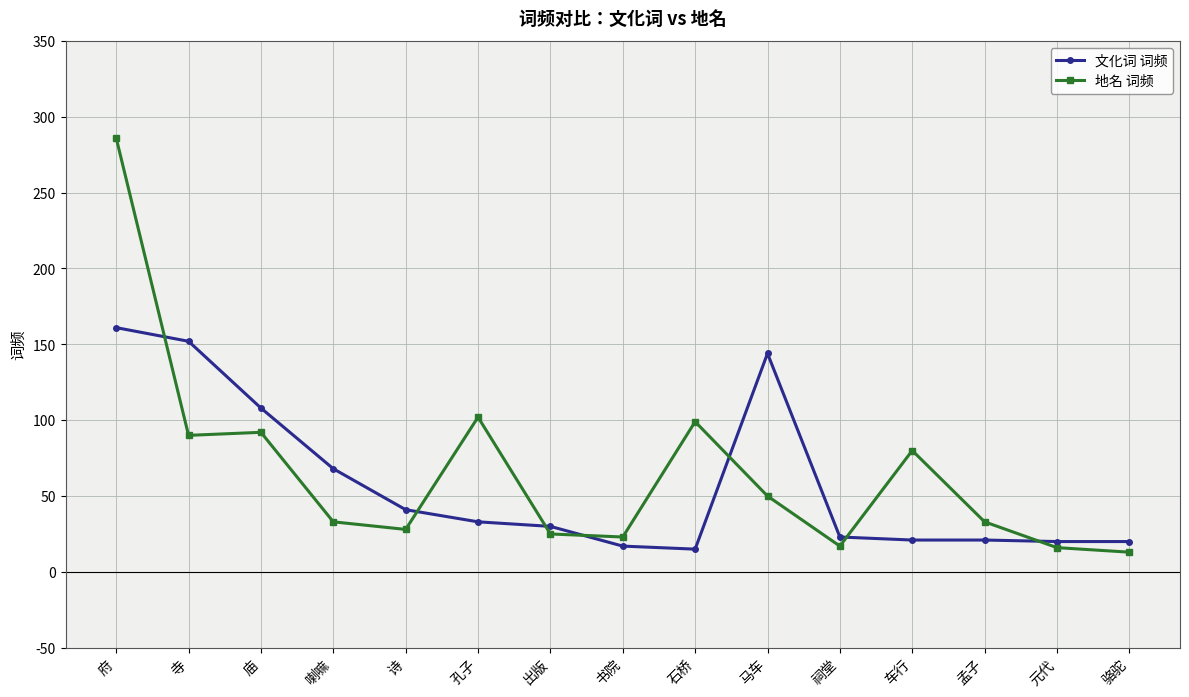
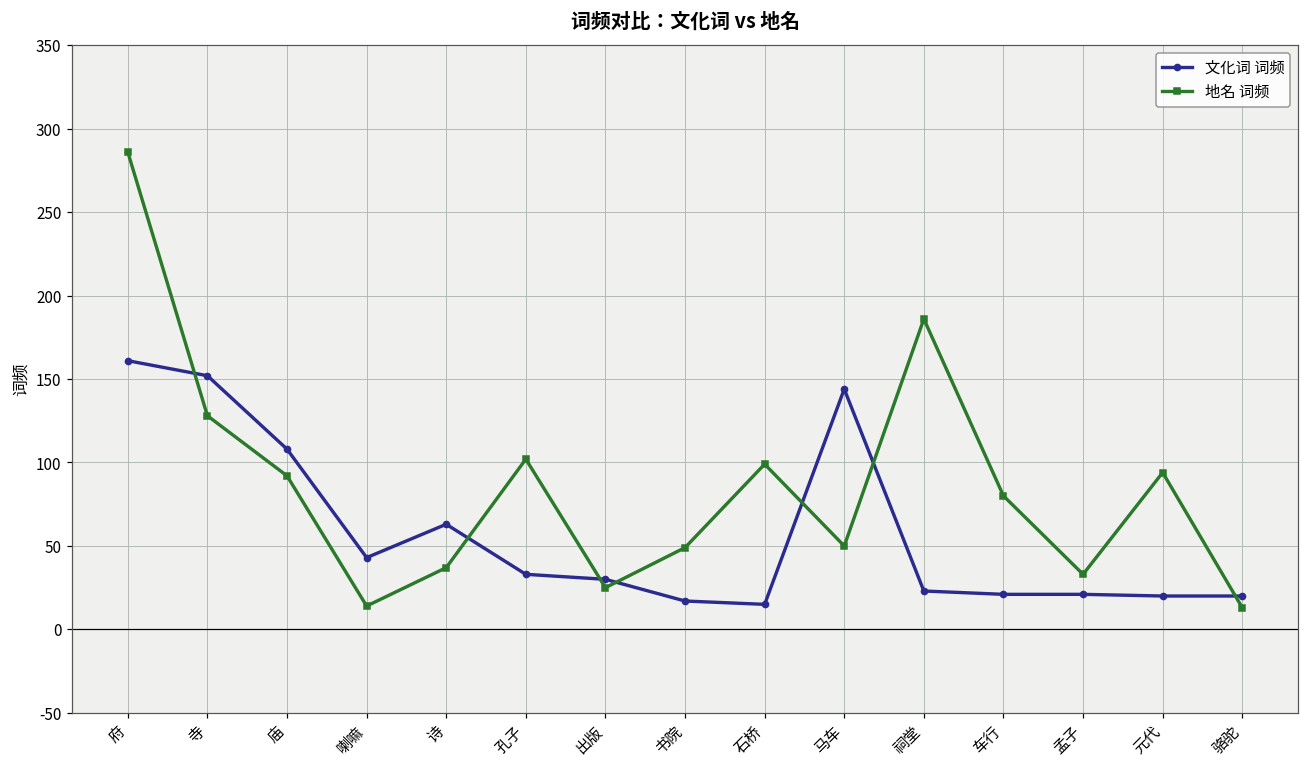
地名 词频, 寺: 90 -> 128
文化词 词频, 喇嘛: 68 -> 43
地名 词频, 喇嘛: 33 -> 14
文化词 词频, 诗: 41 -> 63
地名 词频, 诗: 28 -> 37
地名 词频, 书院: 23 -> 49
地名 词频, 祠堂: 17 -> 186
地名 词频, 元代: 16 -> 94
